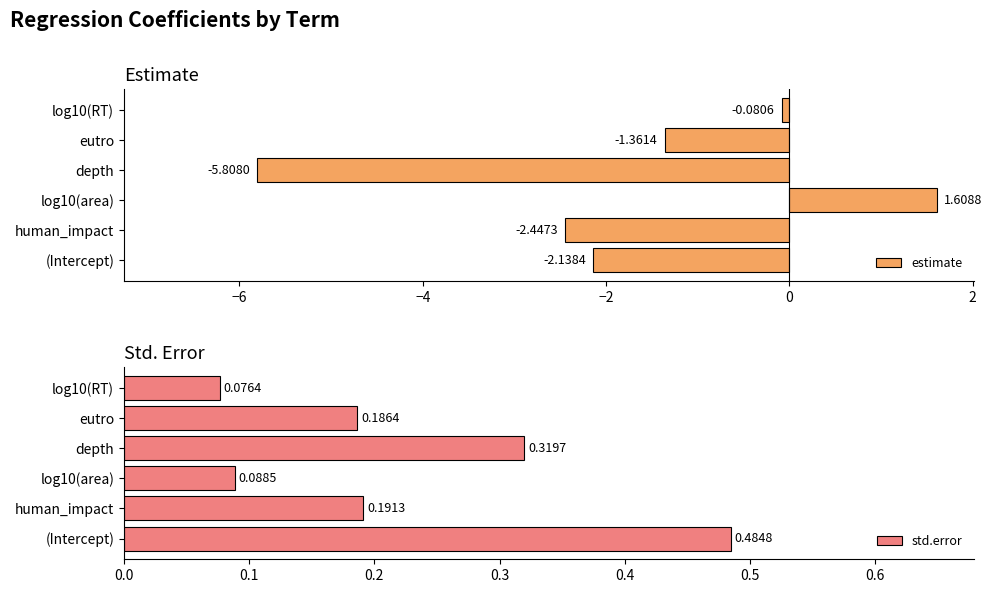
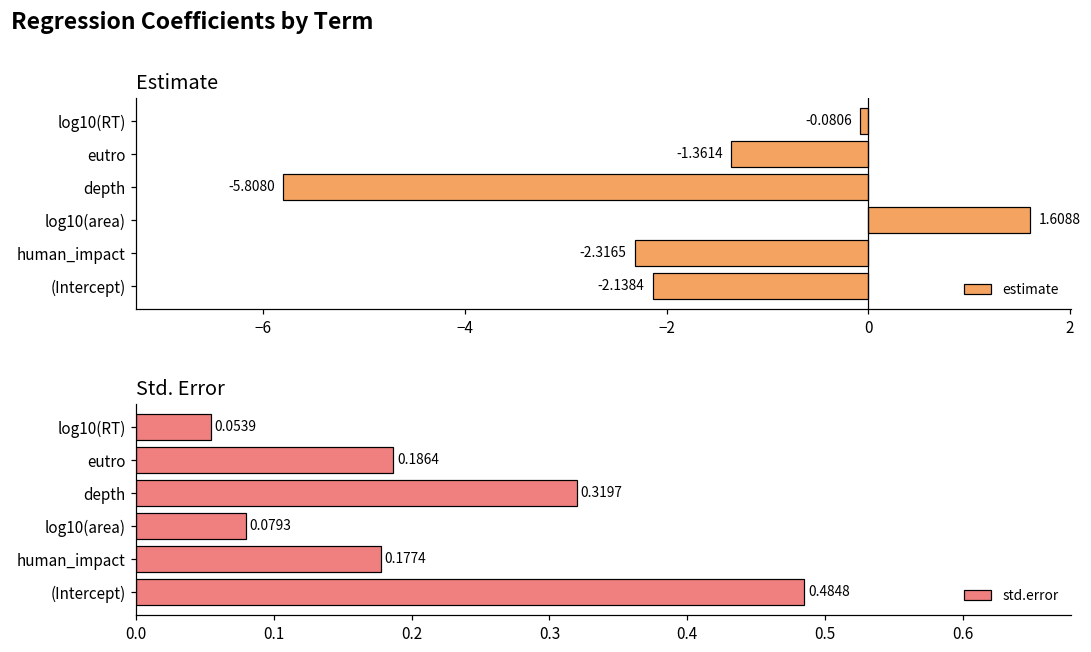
Estimate, human_impact: -2.4473 -> -2.3165
Std. Error, log10(RT): 0.0764 -> 0.0539
Std. Error, log10(area): 0.0885 -> 0.0793
Std. Error, human_impact: 0.1913 -> 0.1774
